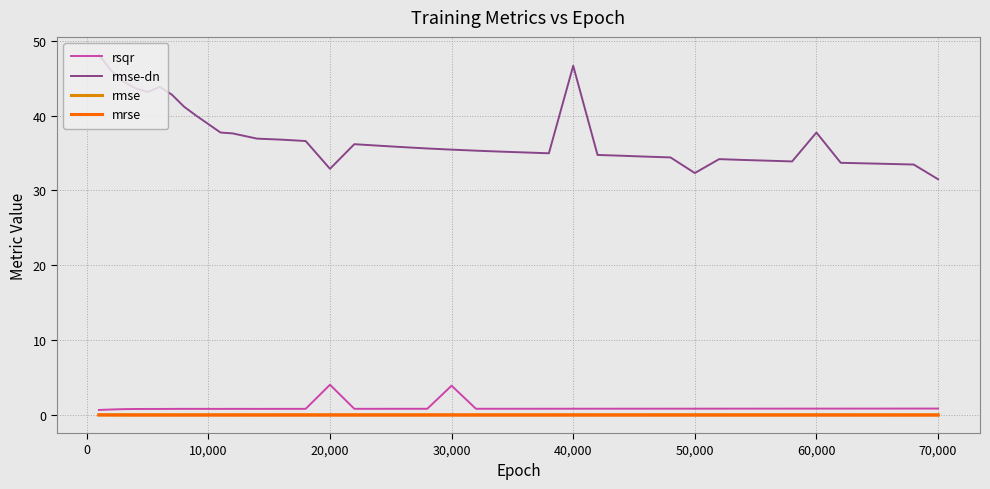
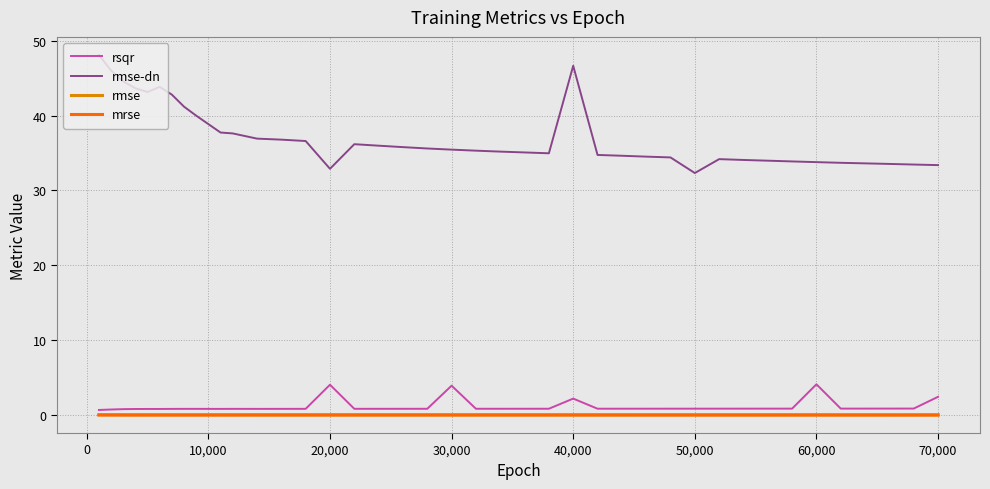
rsqr, 40,000: 1 -> 2
rsqr, 60,000: 1 -> 4
rmse-dn, 60,000: 38 -> 34
rsqr, 70,000: 1 -> 2
rmse-dn, 70,000: 31 -> 33
